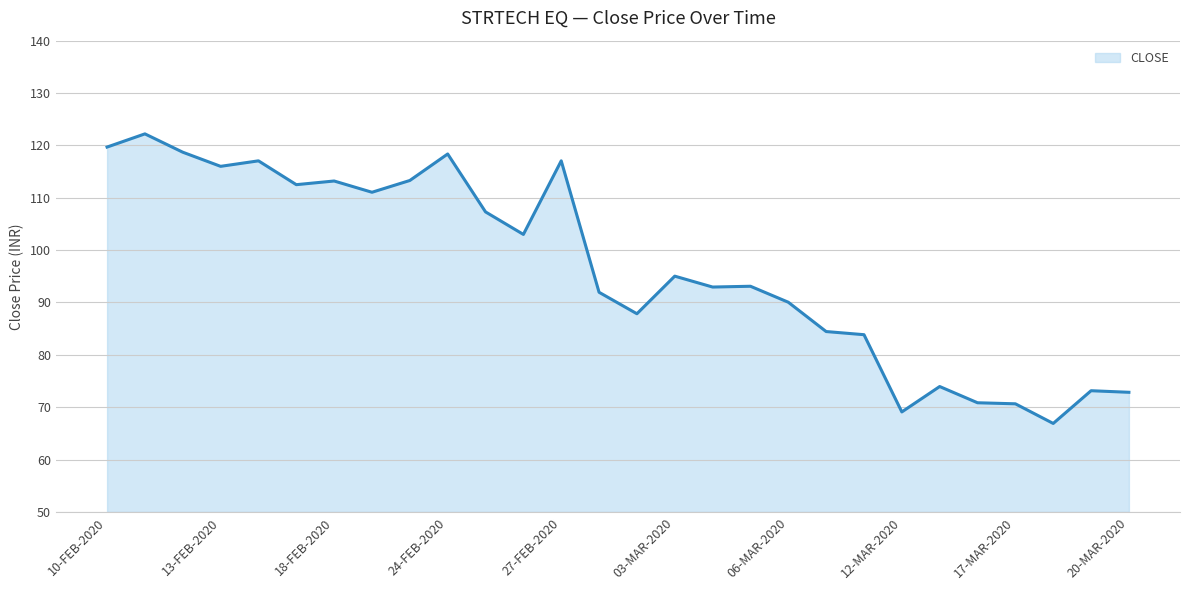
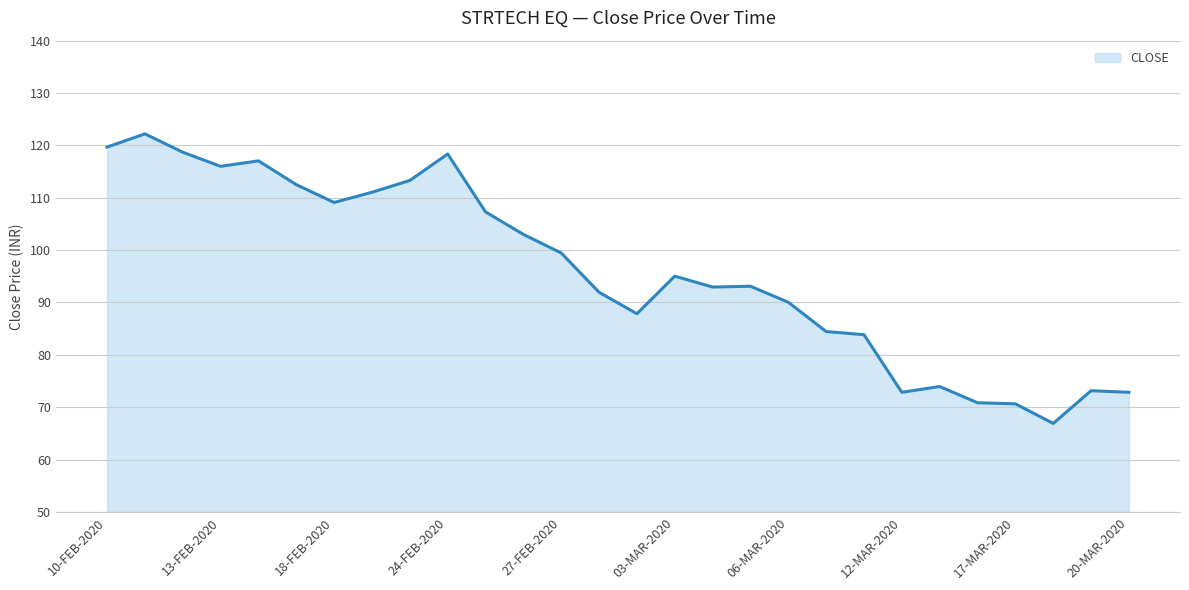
18-FEB-2020: 113 -> 109
27-FEB-2020: 117 -> 99
12-MAR-2020: 69 -> 73
